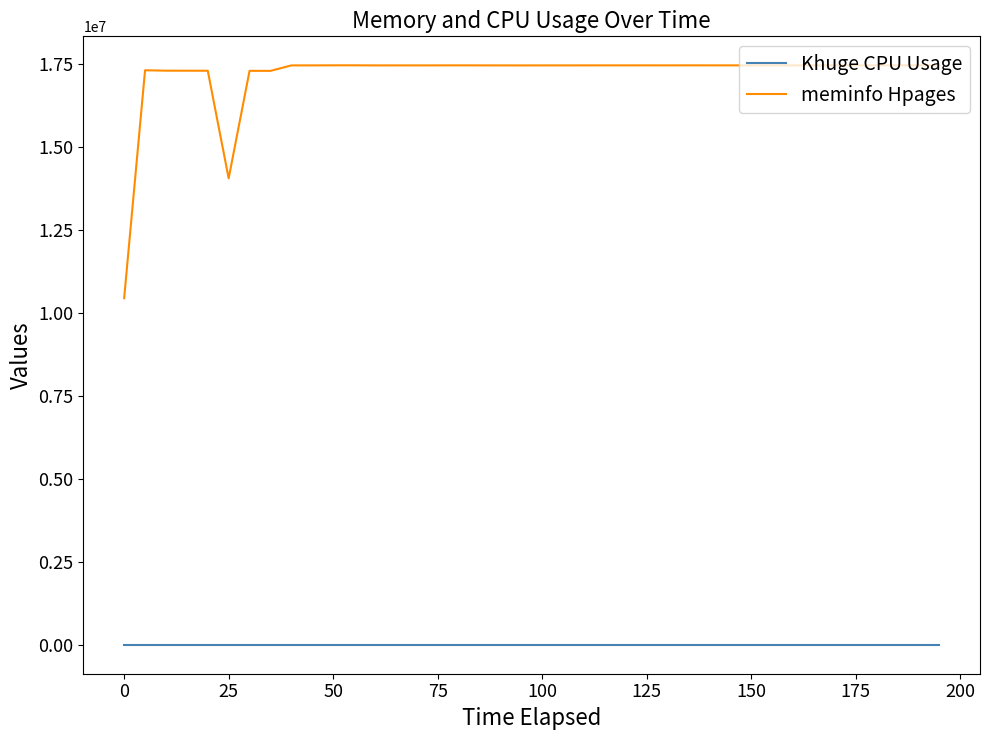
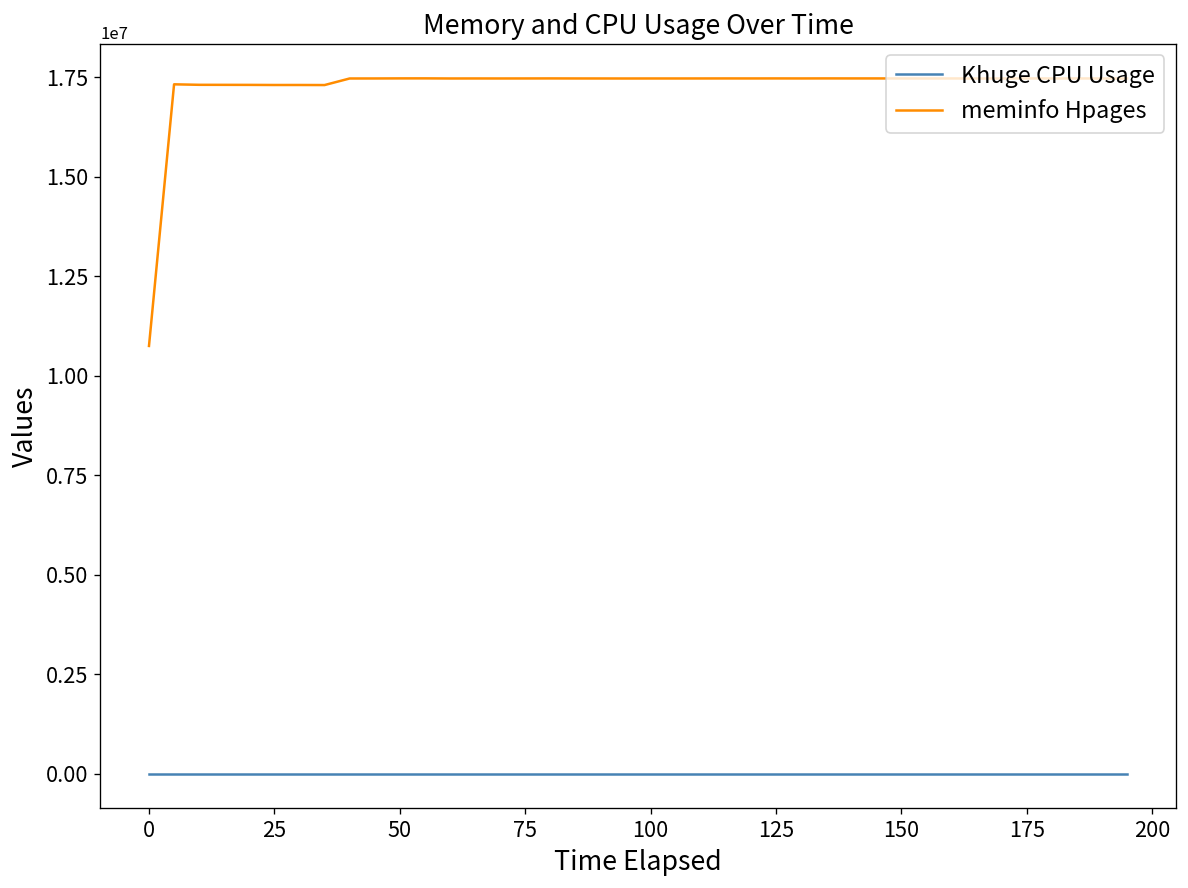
meminfo Hpages, 0: 10400000 -> 10700000
meminfo Hpages, 25: 14100000 -> 17300000
